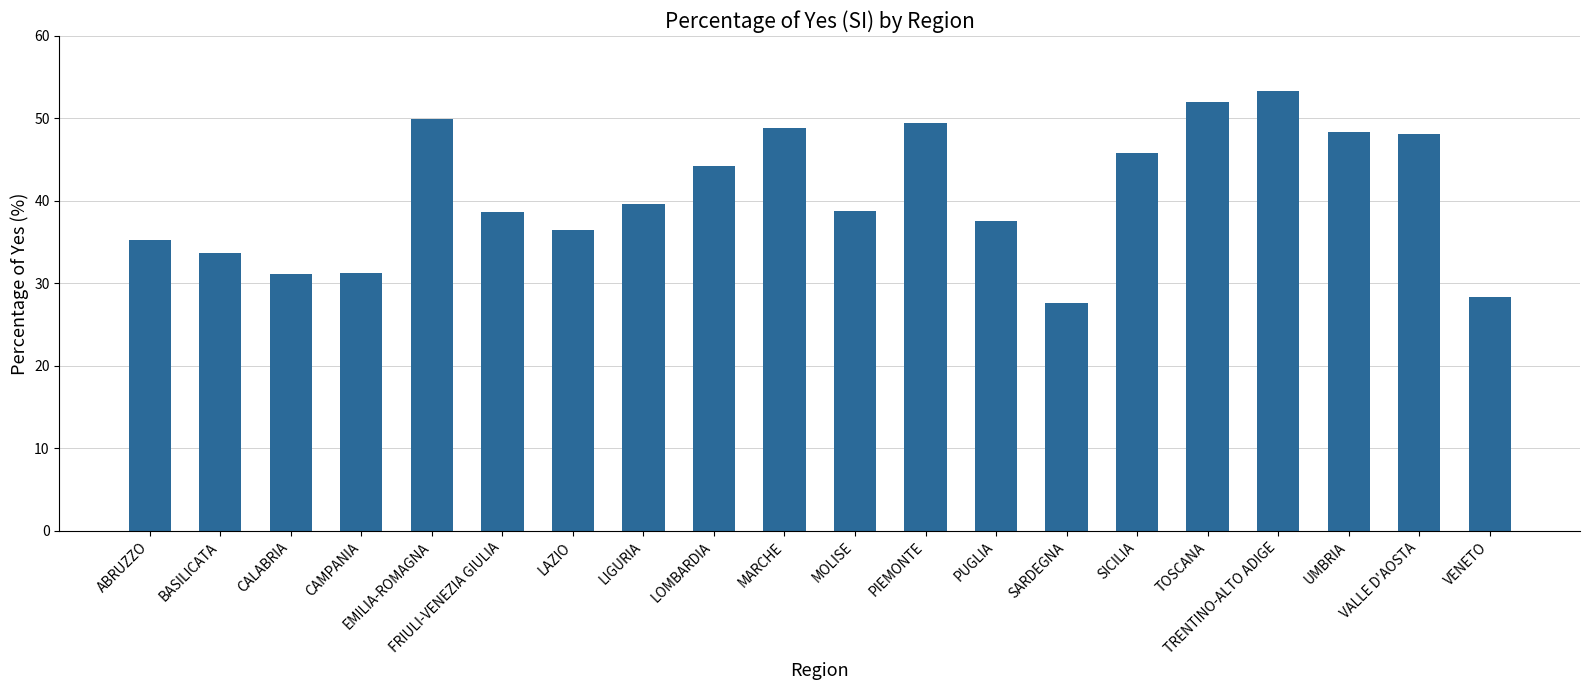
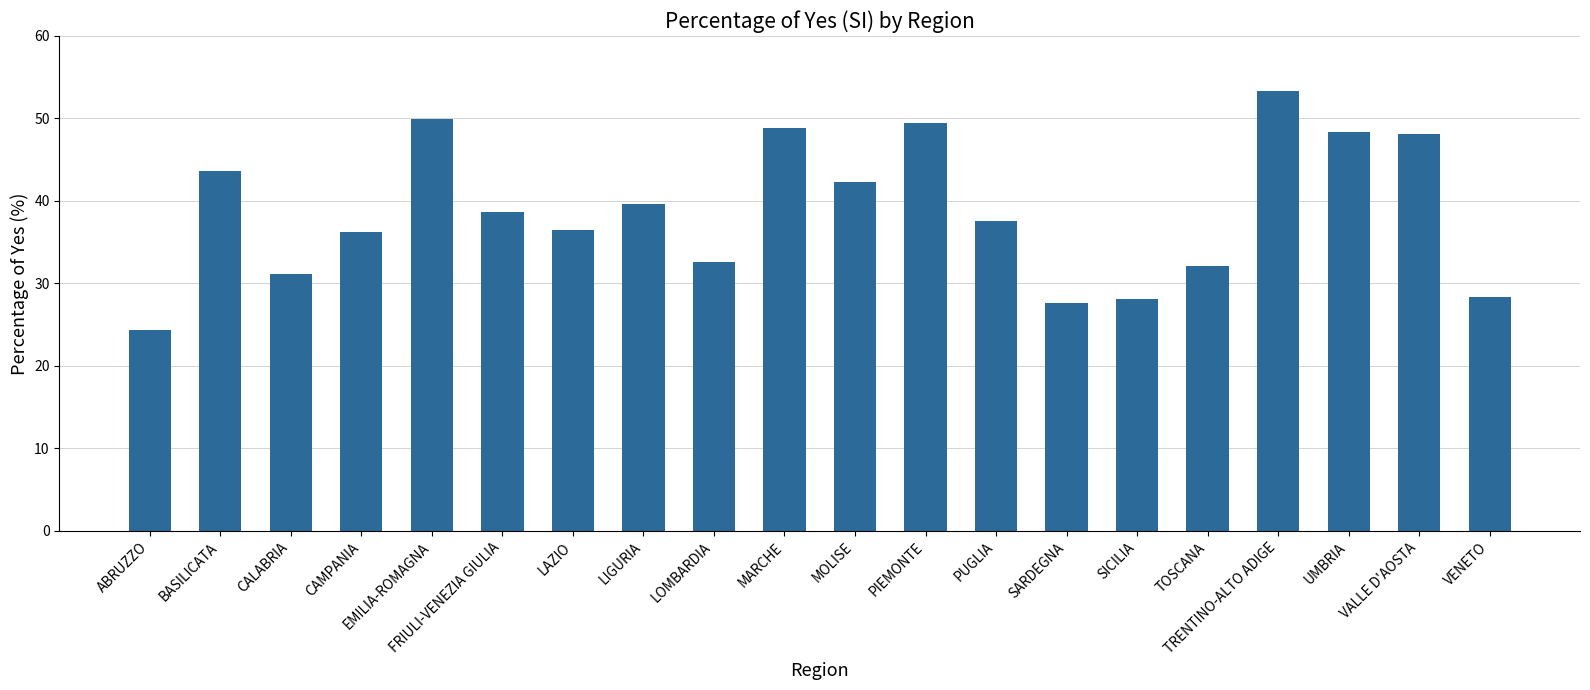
ABRUZZO: 35 -> 24
BASILICATA: 34 -> 44
CAMPANIA: 31 -> 36
LOMBARDIA: 44 -> 33
MOLISE: 39 -> 42
SICILIA: 46 -> 28
TOSCANA: 52 -> 32
